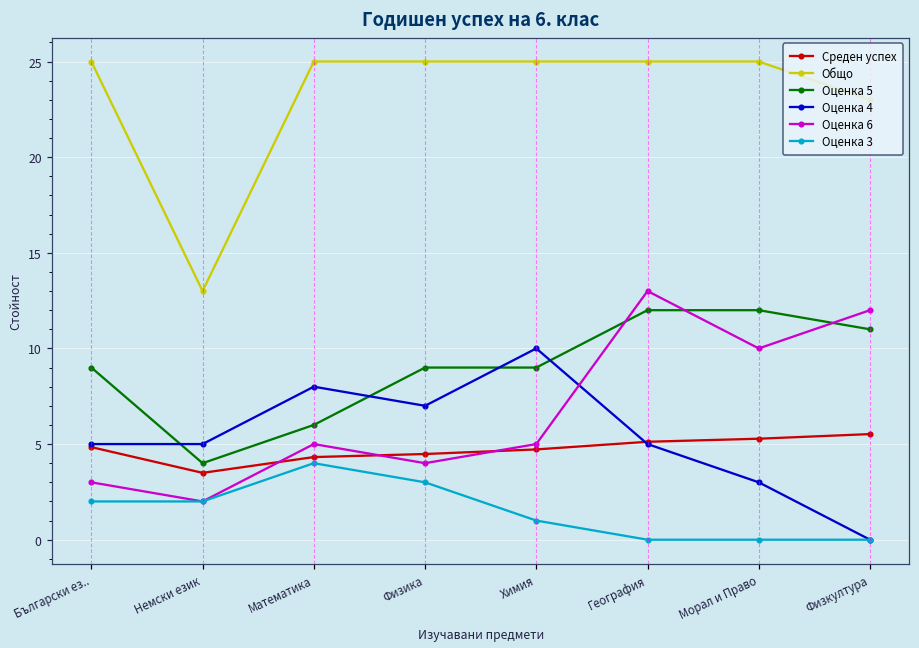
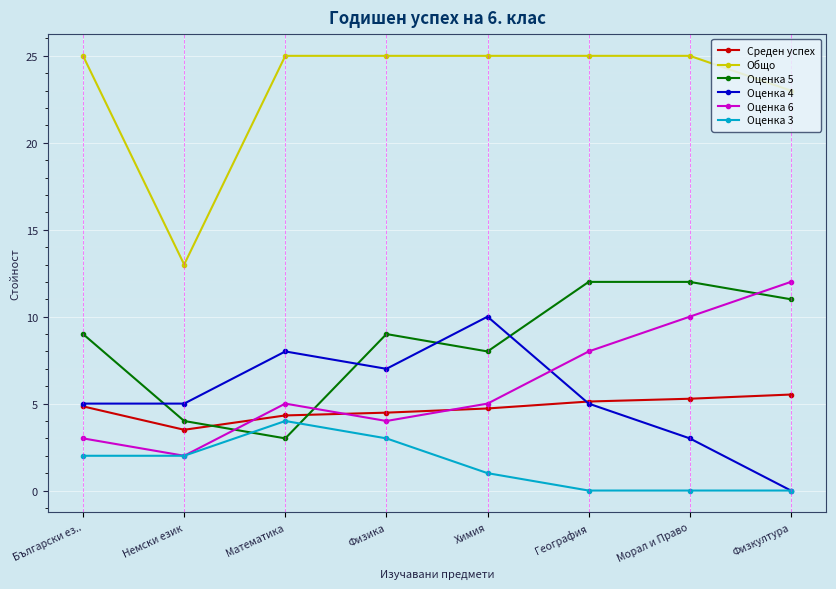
Оценка 5, Математика: 6 -> 3
Оценка 5, Химия: 9 -> 8
Оценка 6, География: 13 -> 8
